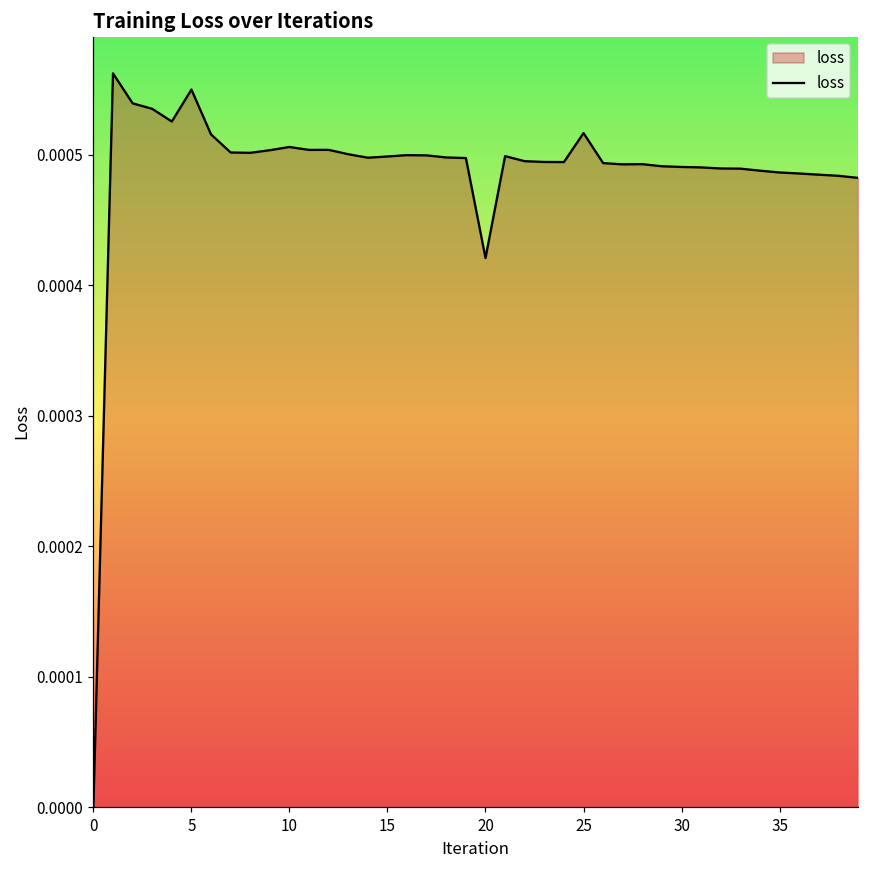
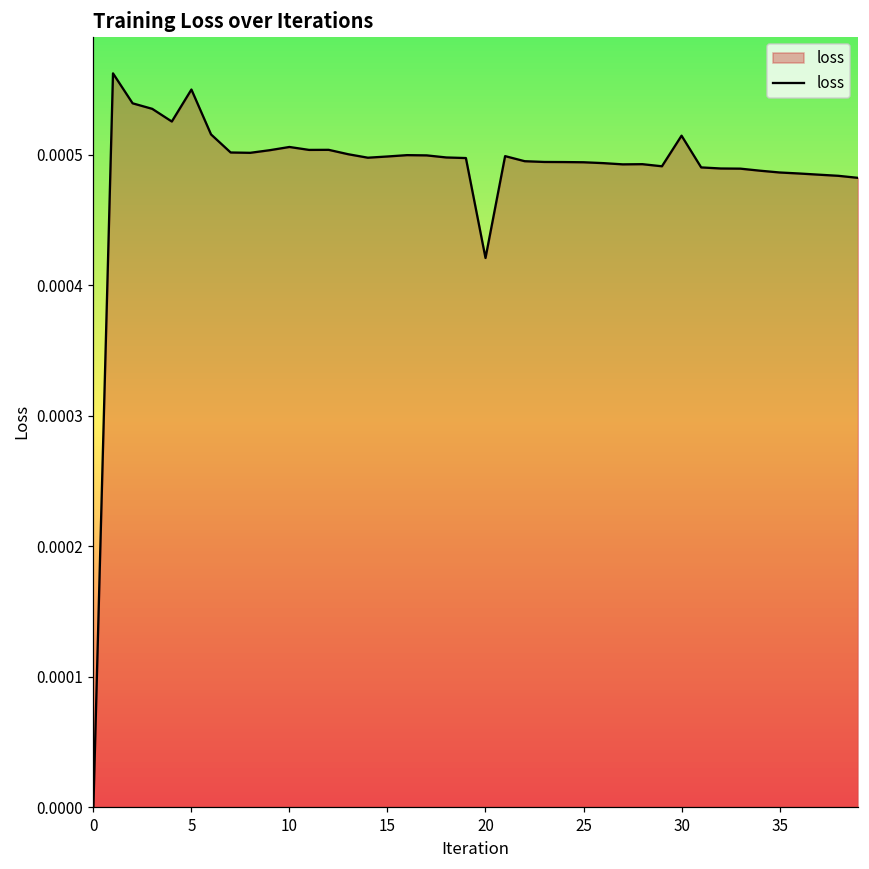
25: 0.000516 -> 0.000494
30: 0.000490 -> 0.000514
